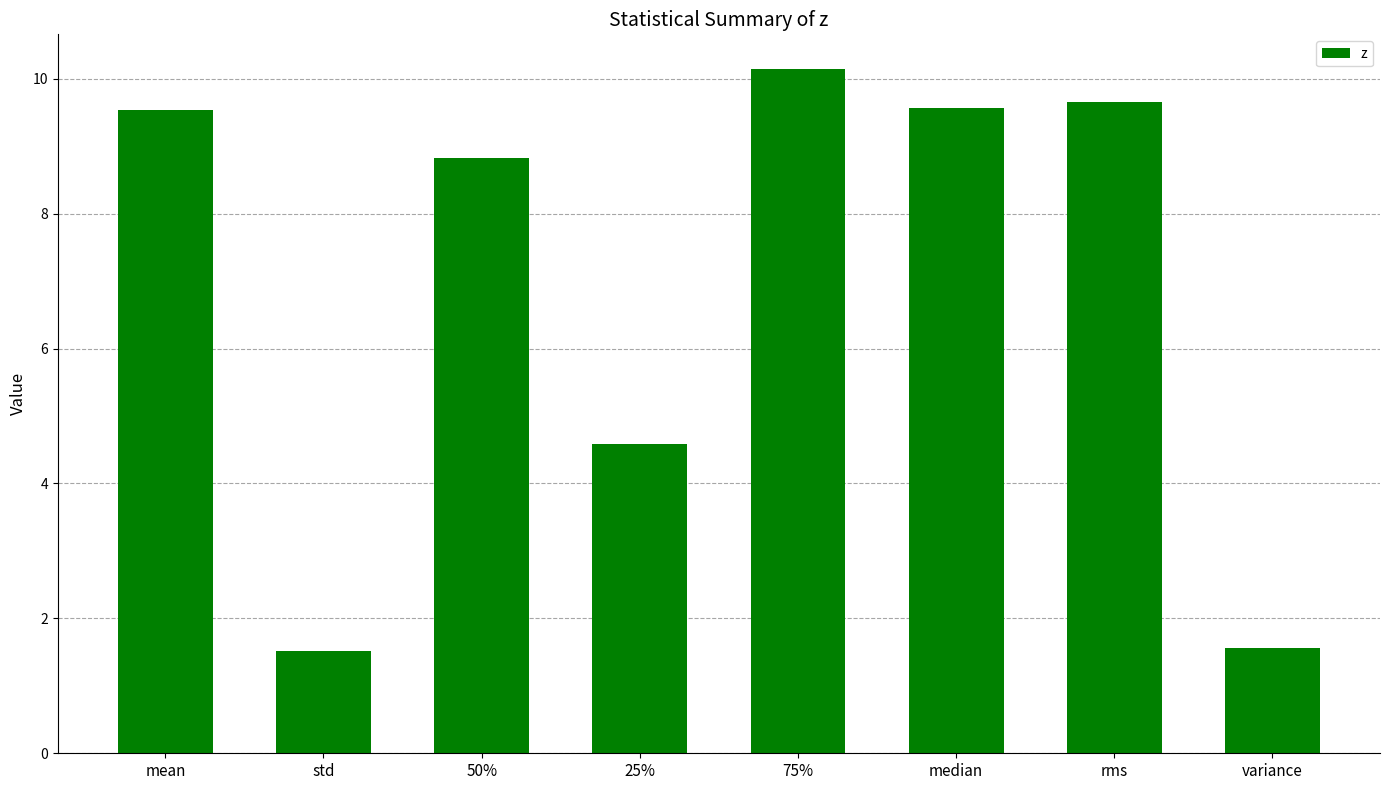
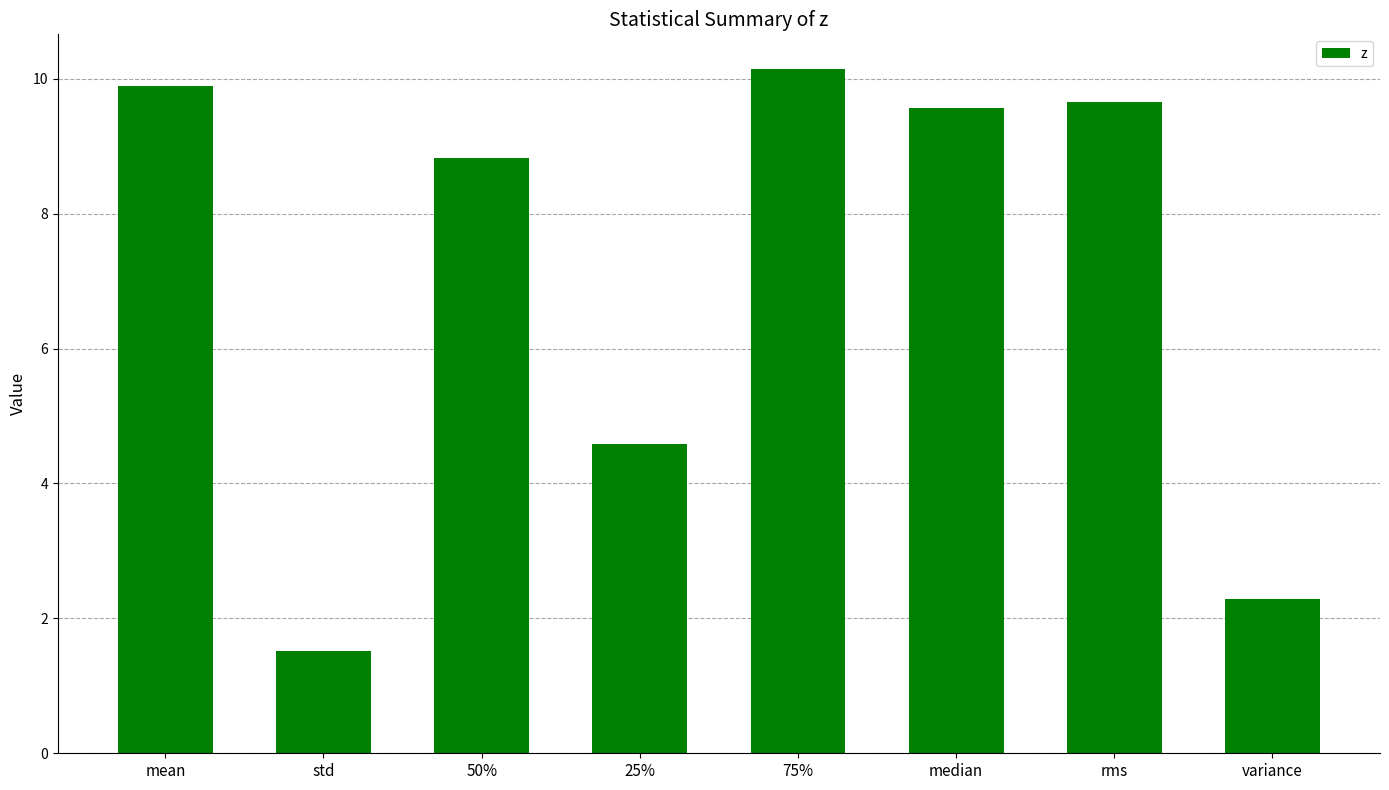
mean: 9.5 -> 9.9
variance: 1.6 -> 2.3
